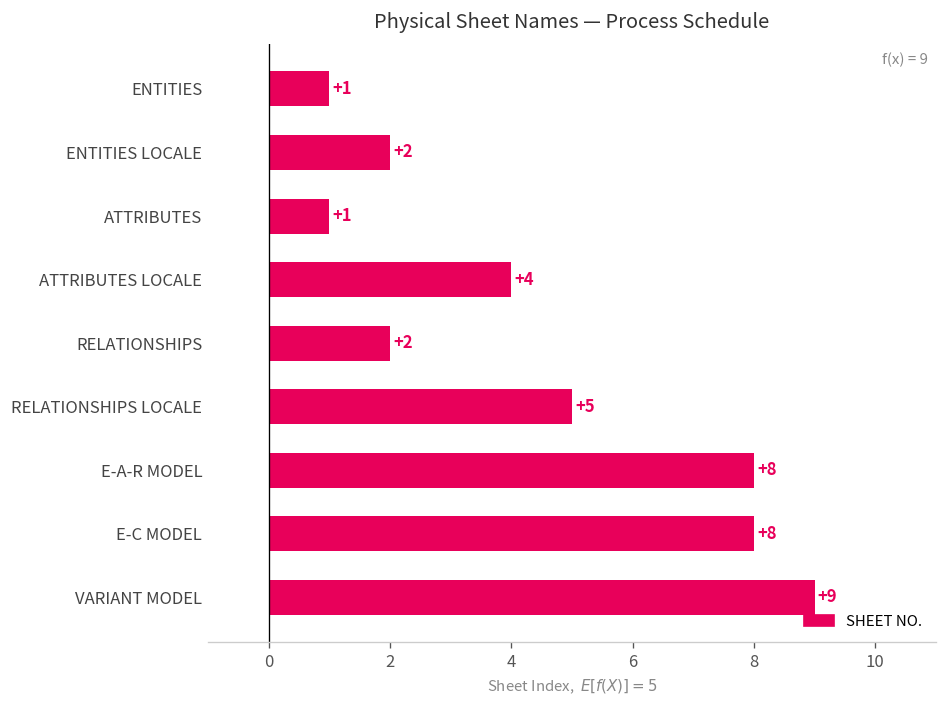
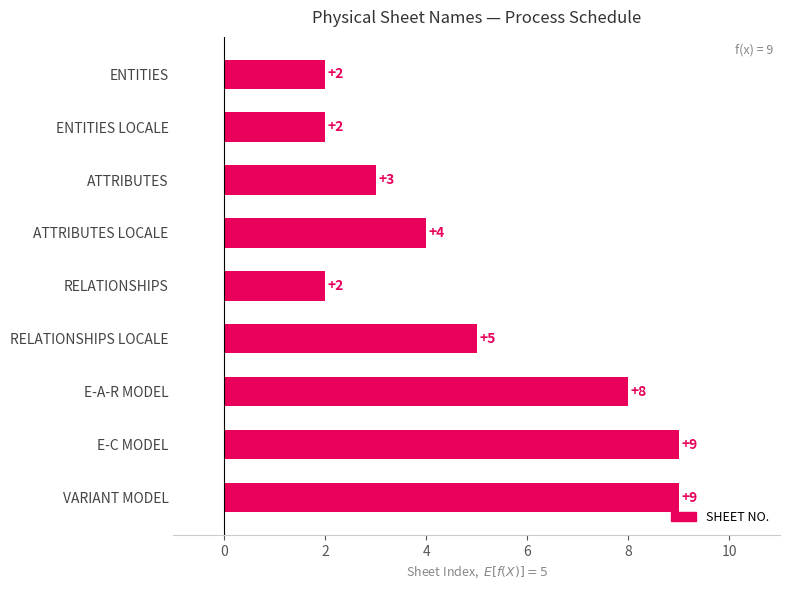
ENTITIES: +1 -> +2
ATTRIBUTES: +1 -> +3
E-C MODEL: +8 -> +9
